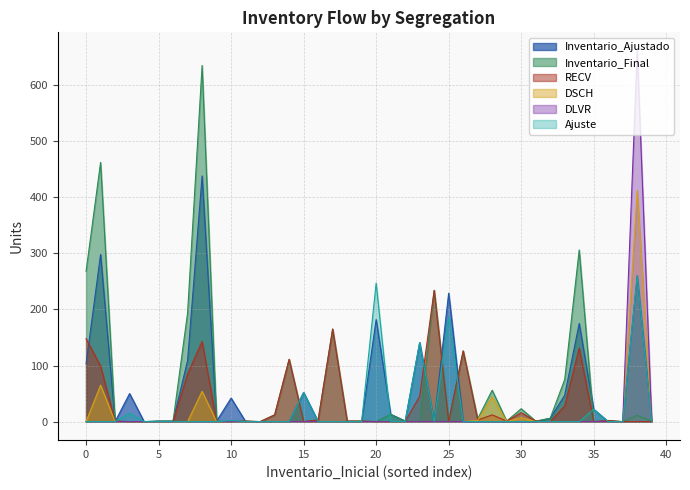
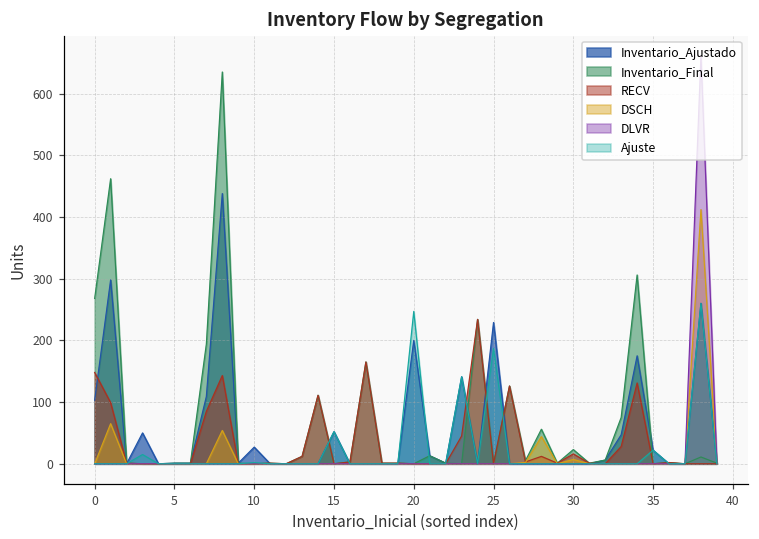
Inventario_Ajustado, 10: 40 -> 30
Inventario_Ajustado, 20: 180 -> 200
